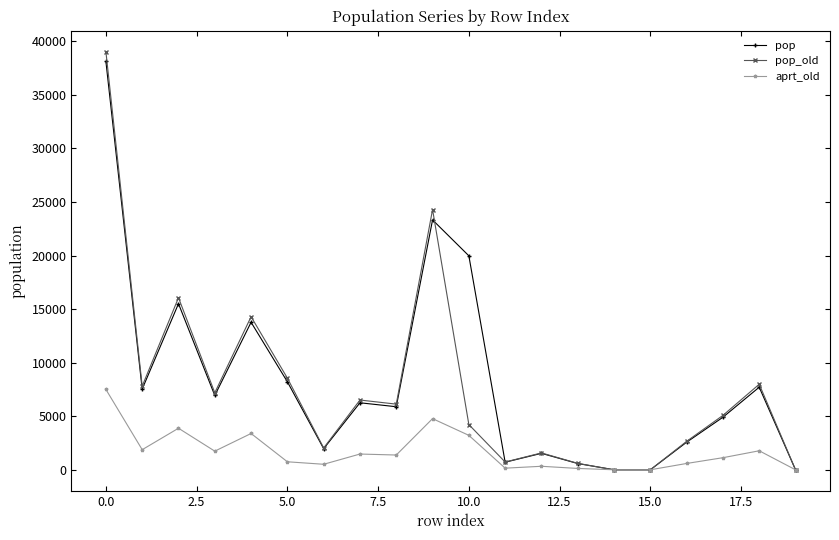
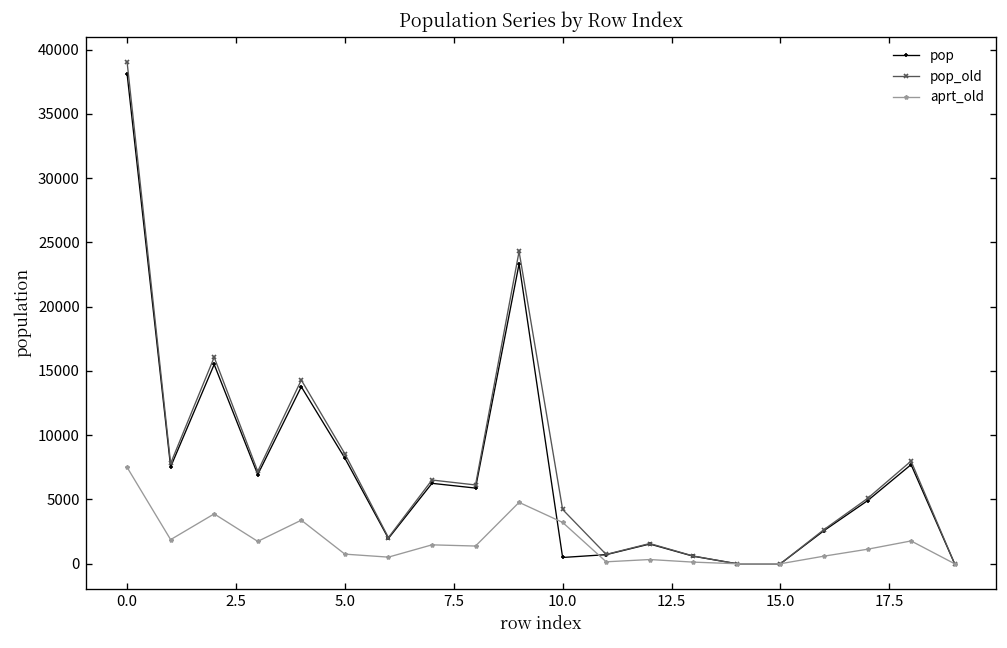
pop, 10.0: 20000 -> 500
